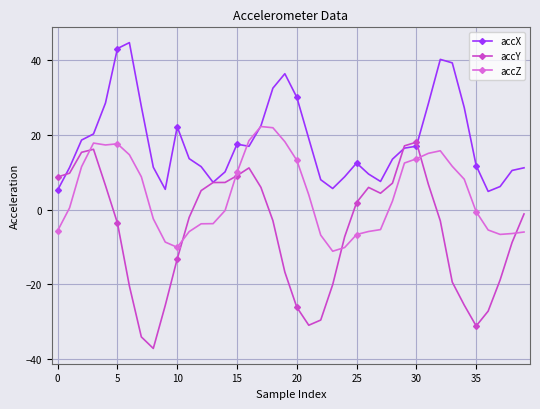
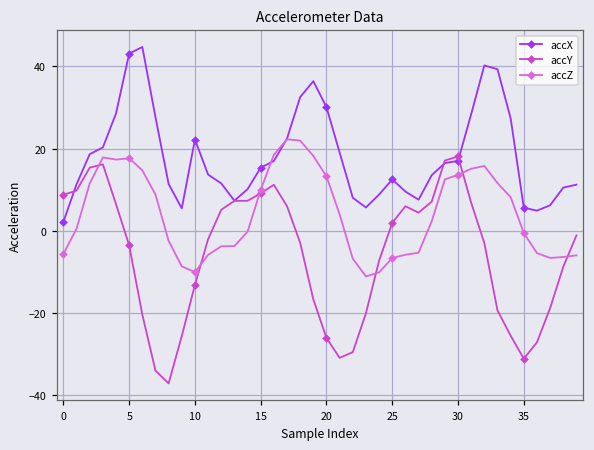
accX, 0: 5 -> 2
accX, 15: 18 -> 15
accX, 35: 12 -> 6
